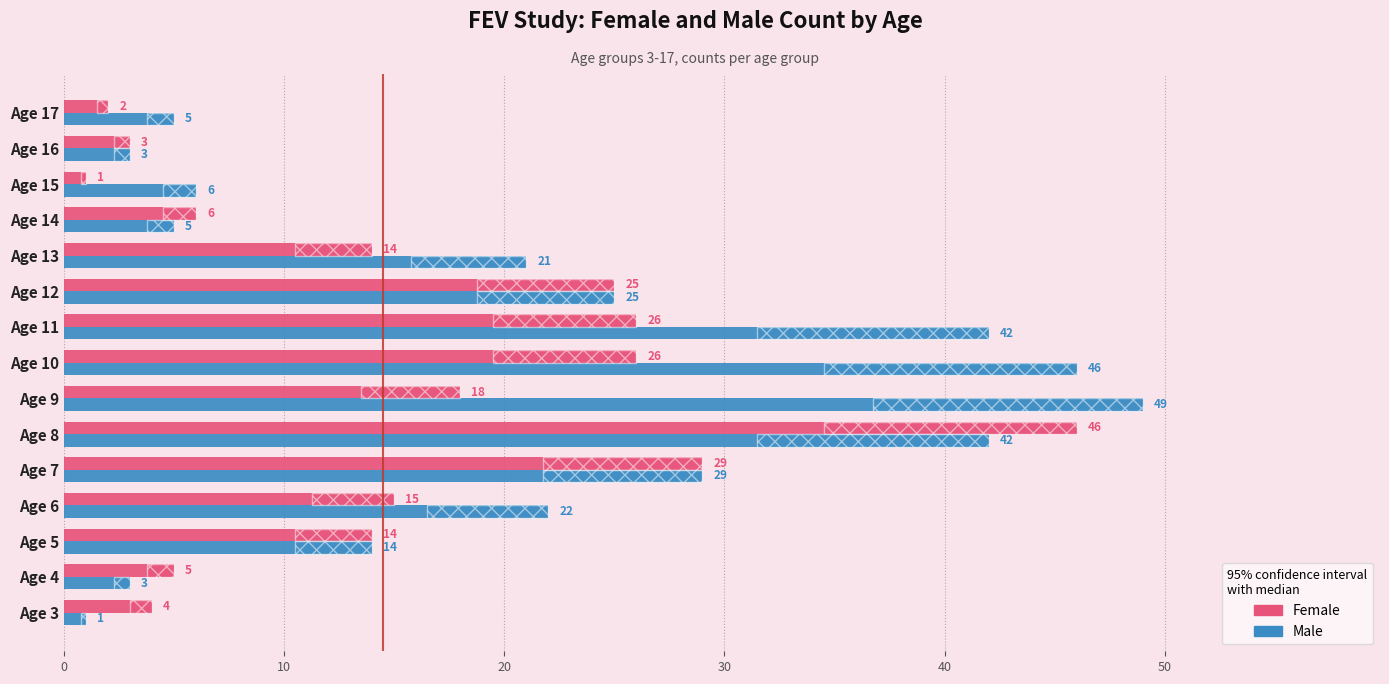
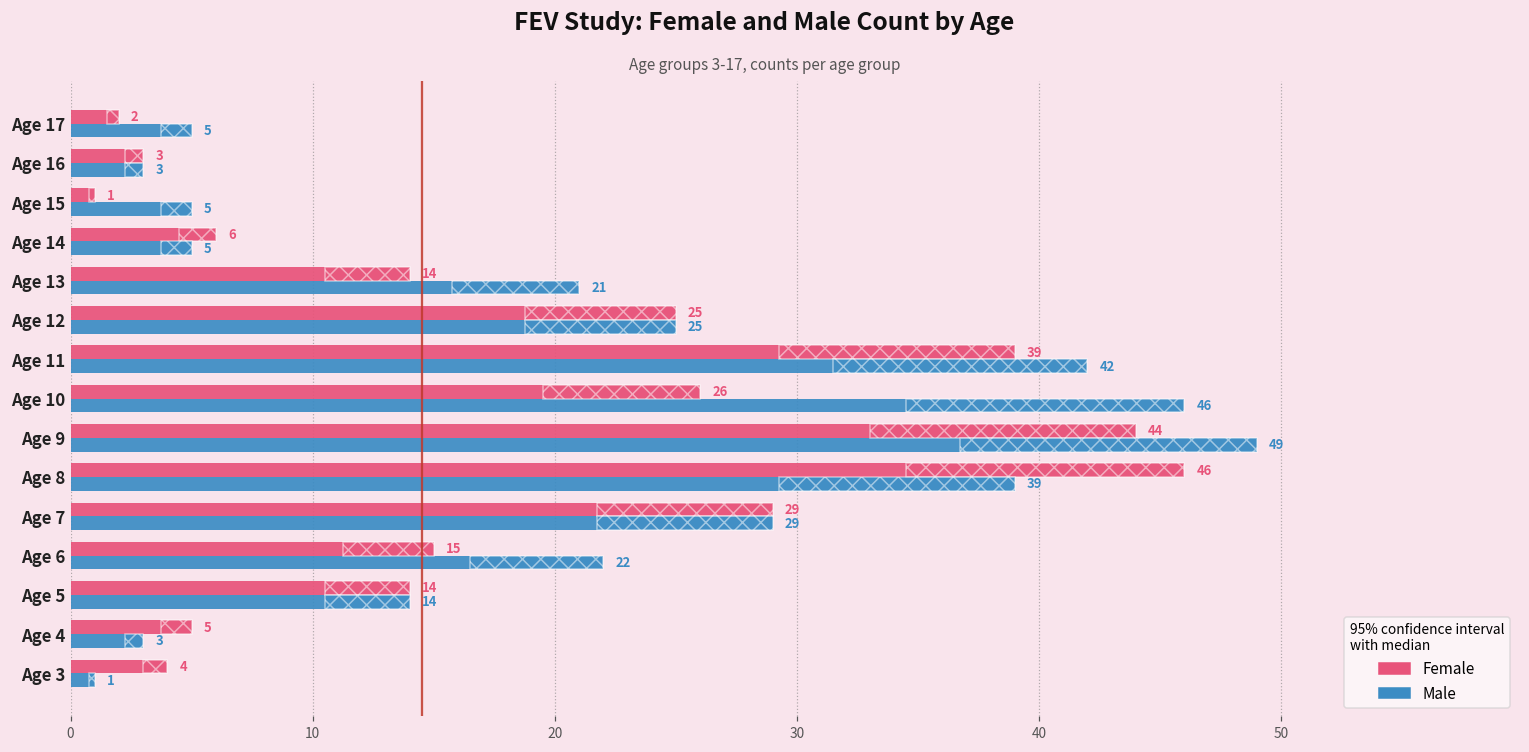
Male, Age 15: 6 -> 5
Female, Age 11: 26 -> 39
Female, Age 9: 18 -> 44
Male, Age 8: 42 -> 39
